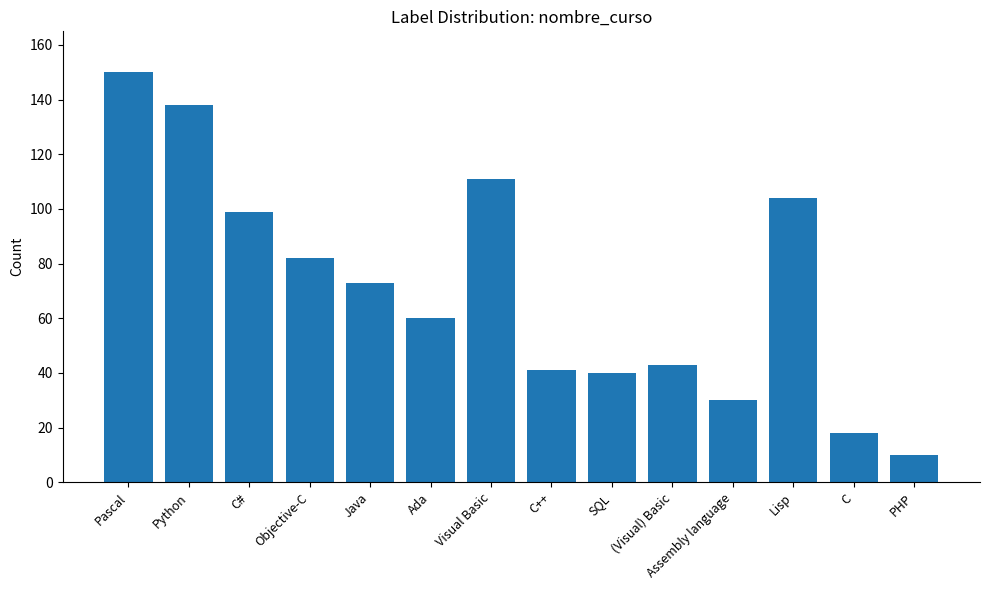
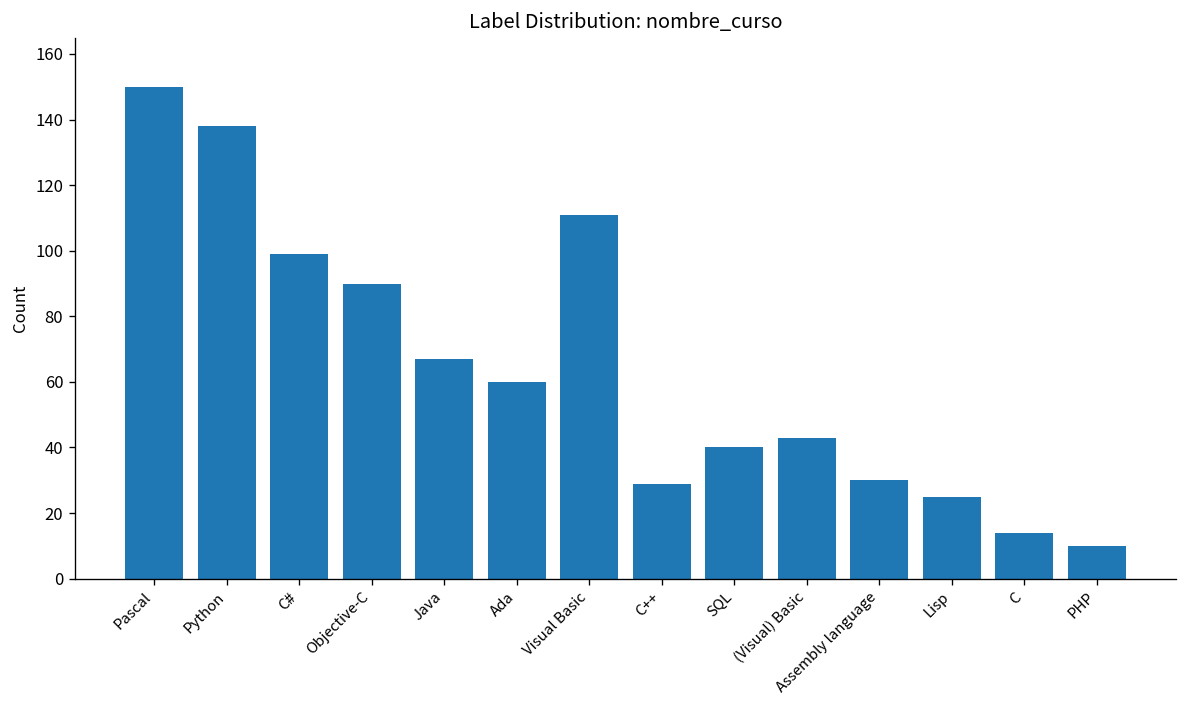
Objective-C: 82 -> 90
Java: 73 -> 67
C++: 41 -> 29
Lisp: 104 -> 25
C: 18 -> 14
